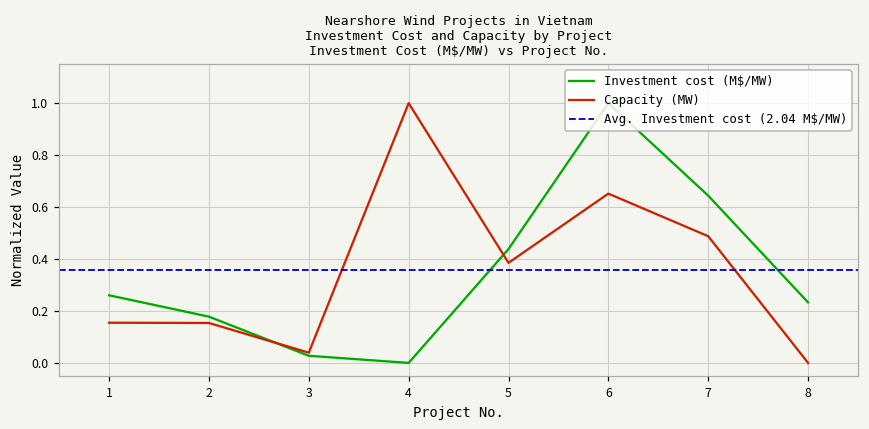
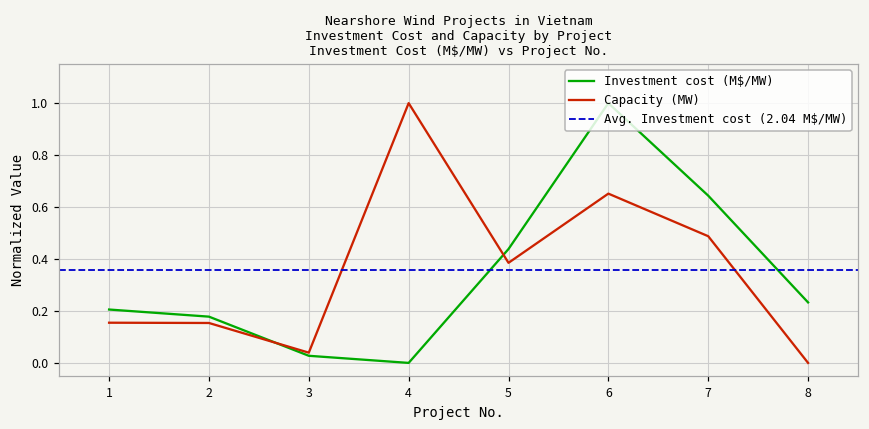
Investment cost (M$/MW), 1: 0.26 -> 0.21
